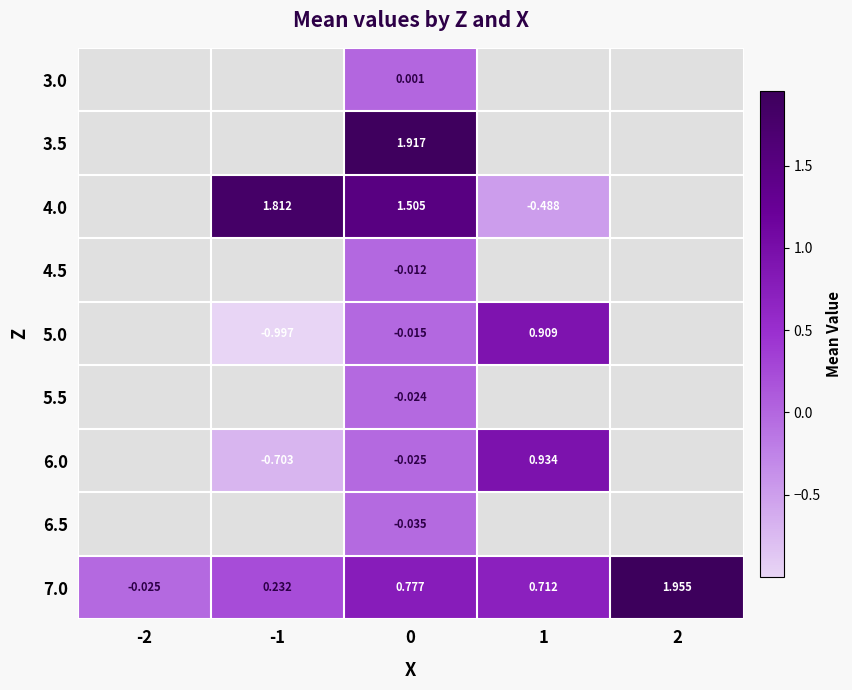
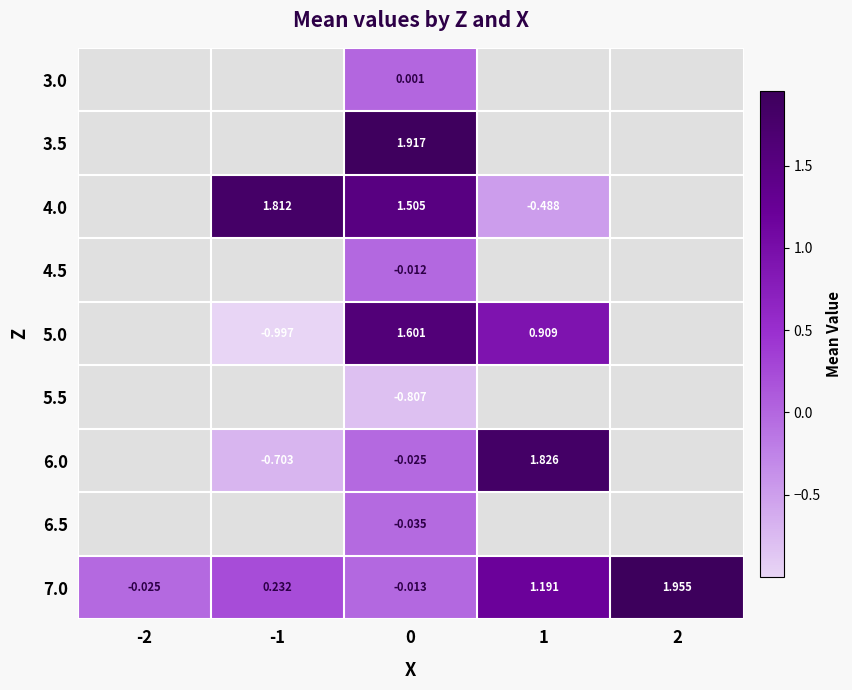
5.0, 0: -0.015 -> 1.601
5.5, 0: -0.024 -> -0.807
6.0, 1: 0.934 -> 1.826
7.0, 0: 0.777 -> -0.013
7.0, 1: 0.712 -> 1.191
